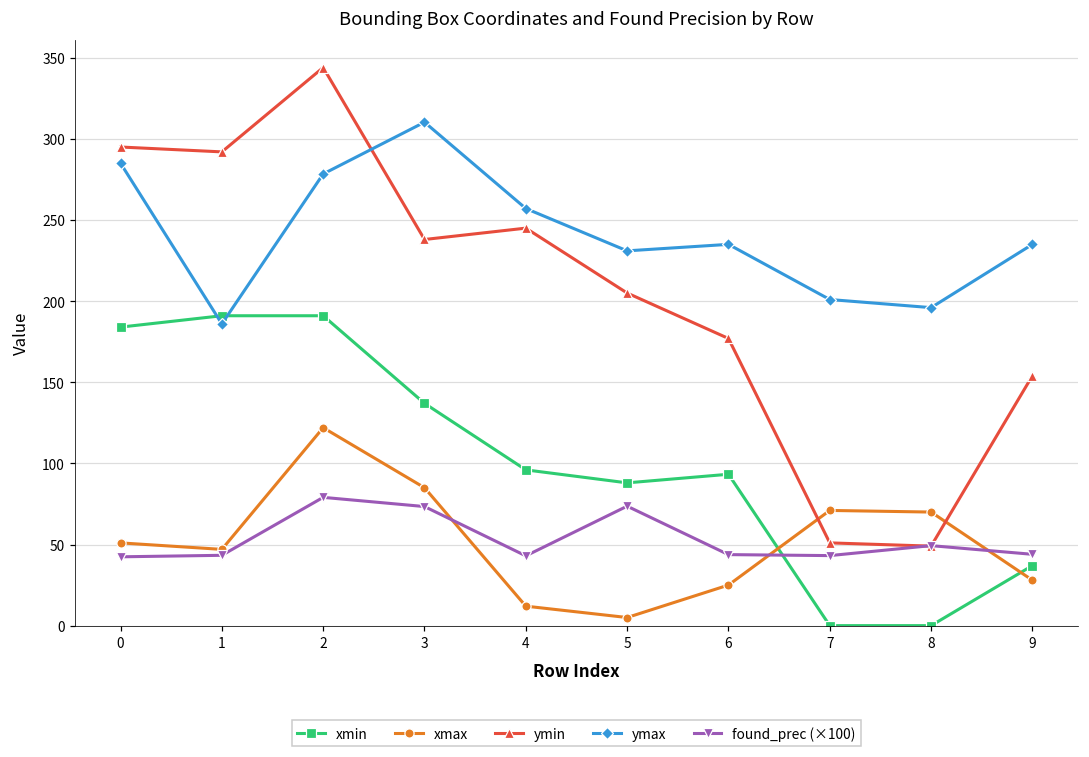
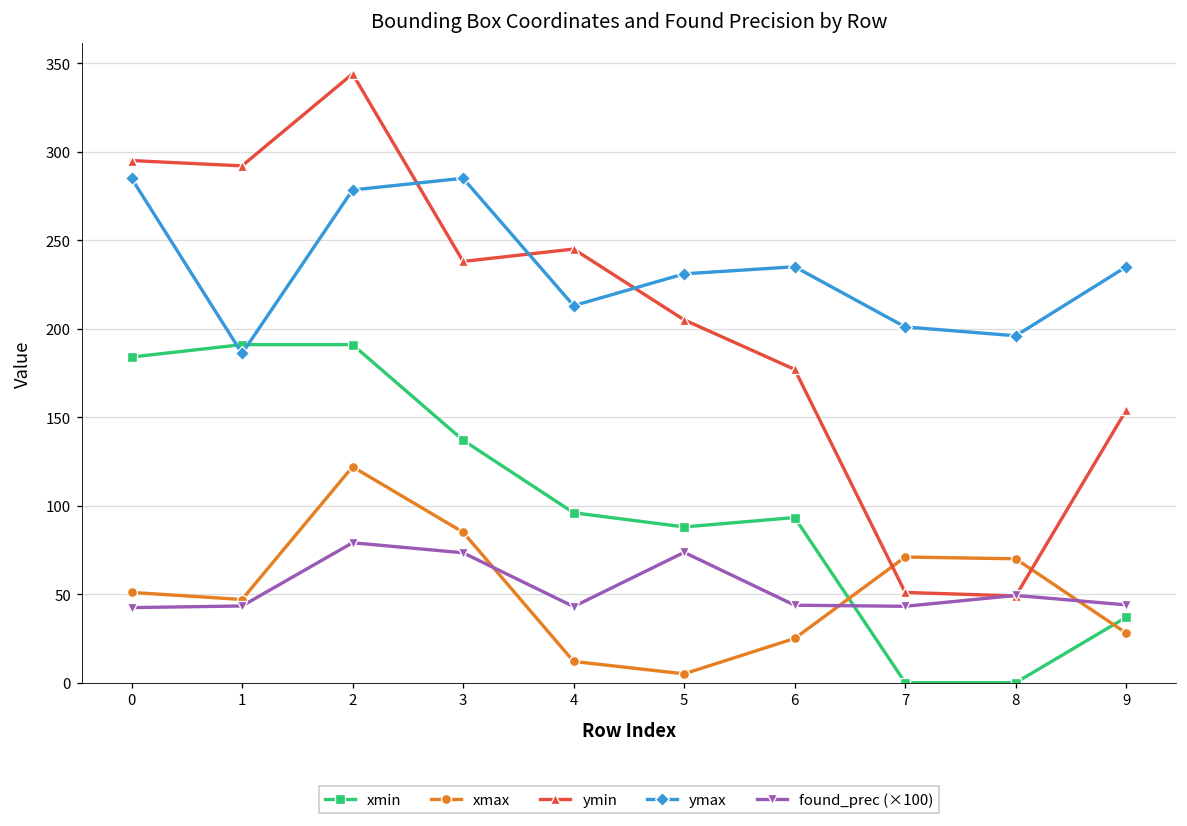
ymax, 3: 310 -> 285
ymax, 4: 257 -> 213
